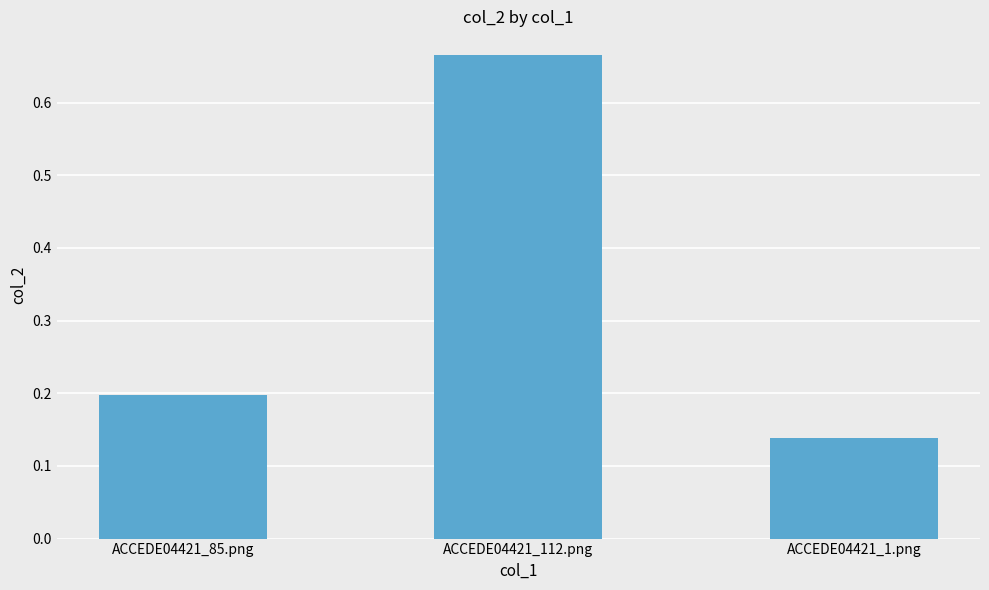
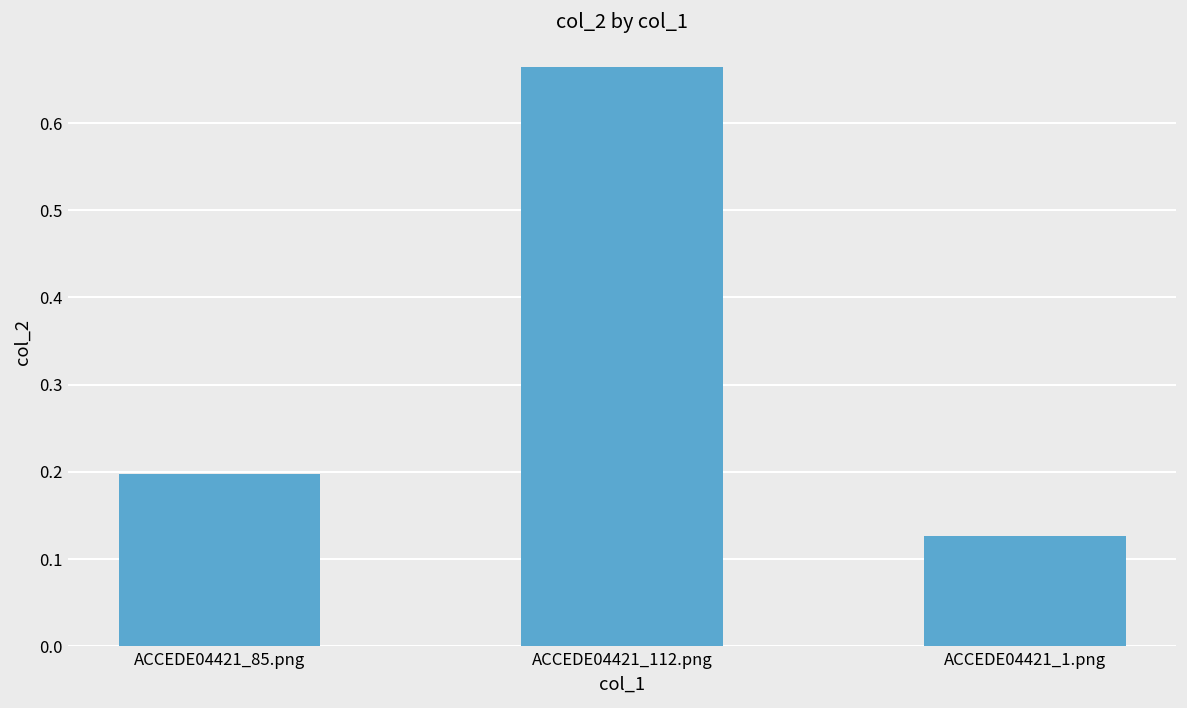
ACCEDE04421_1.png: 0.14 -> 0.13
